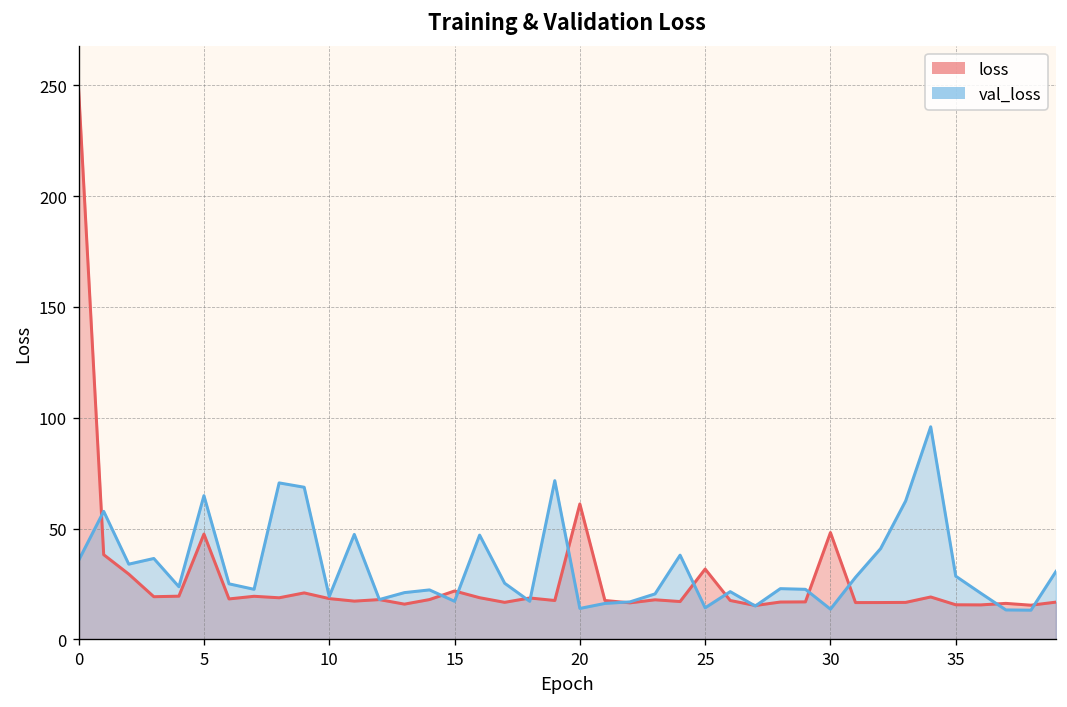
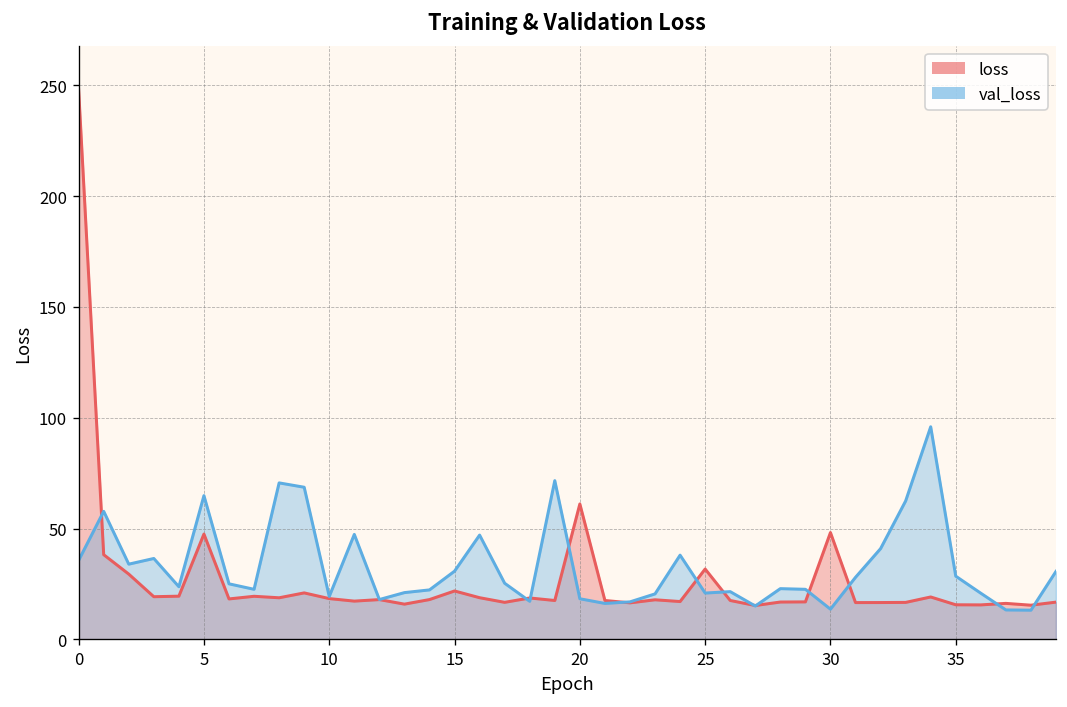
val_loss, 15: 17 -> 31
val_loss, 20: 14 -> 18
val_loss, 25: 14 -> 21
